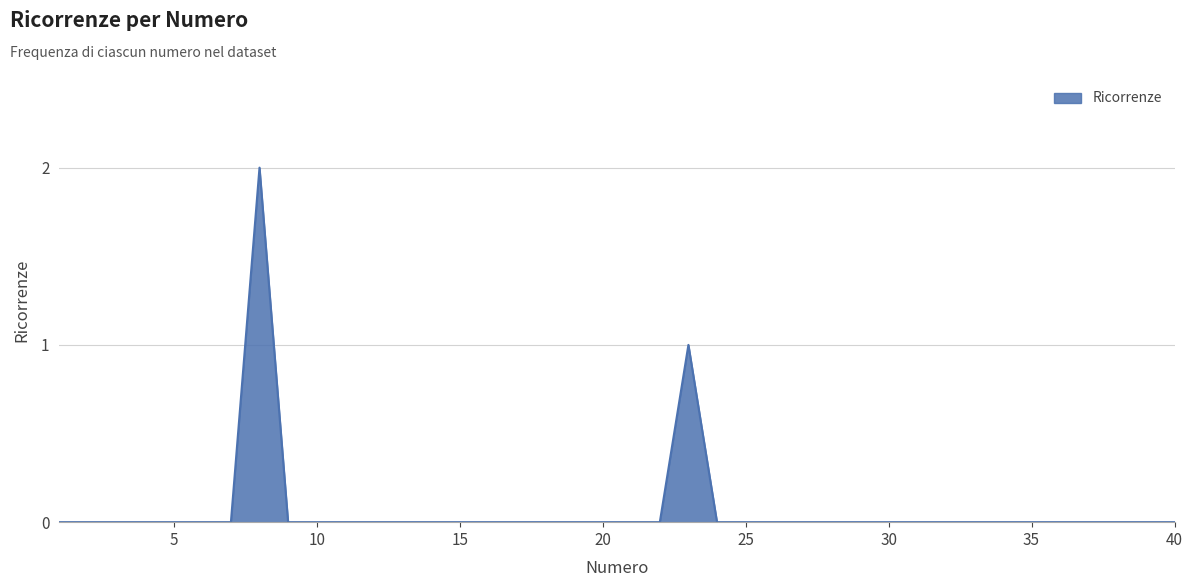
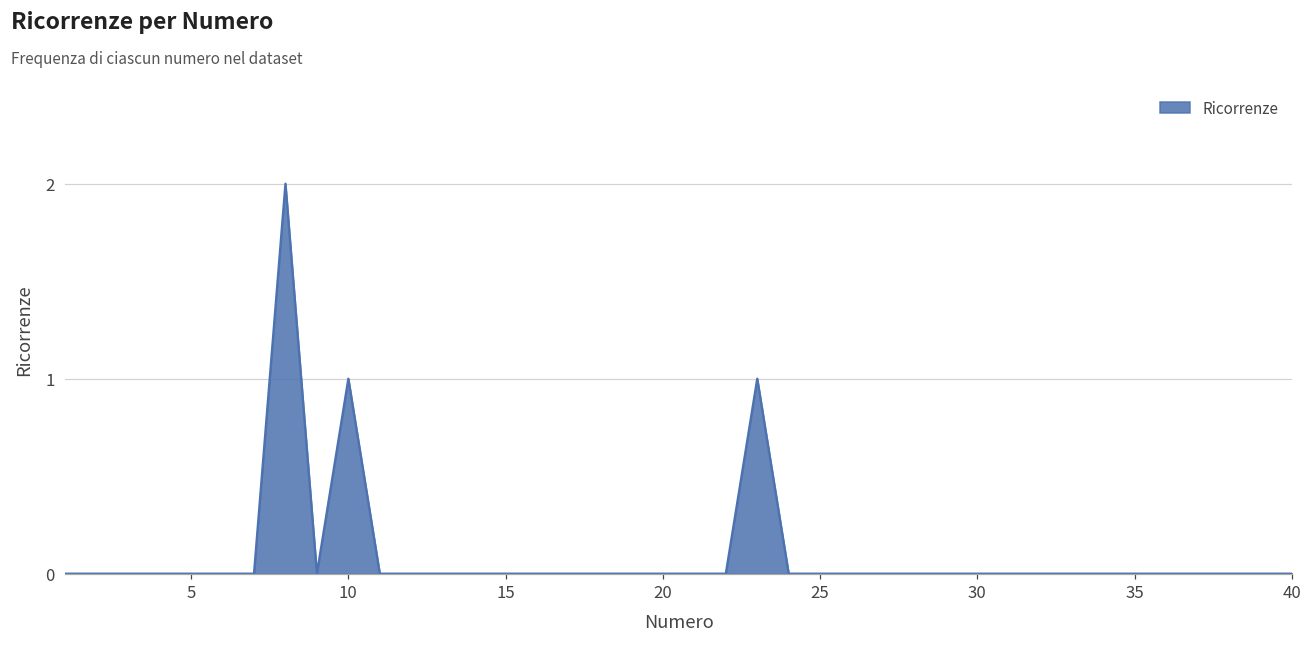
10: 0 -> 1
